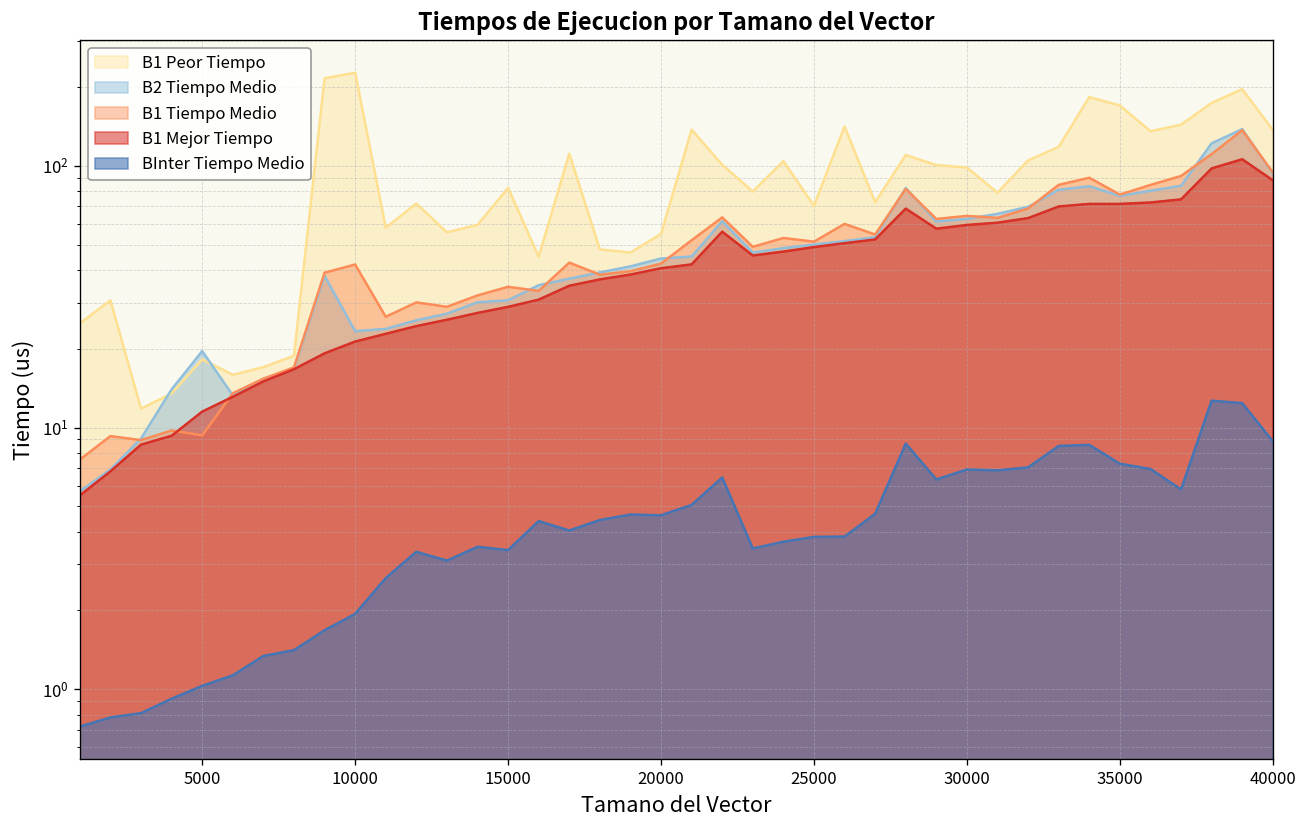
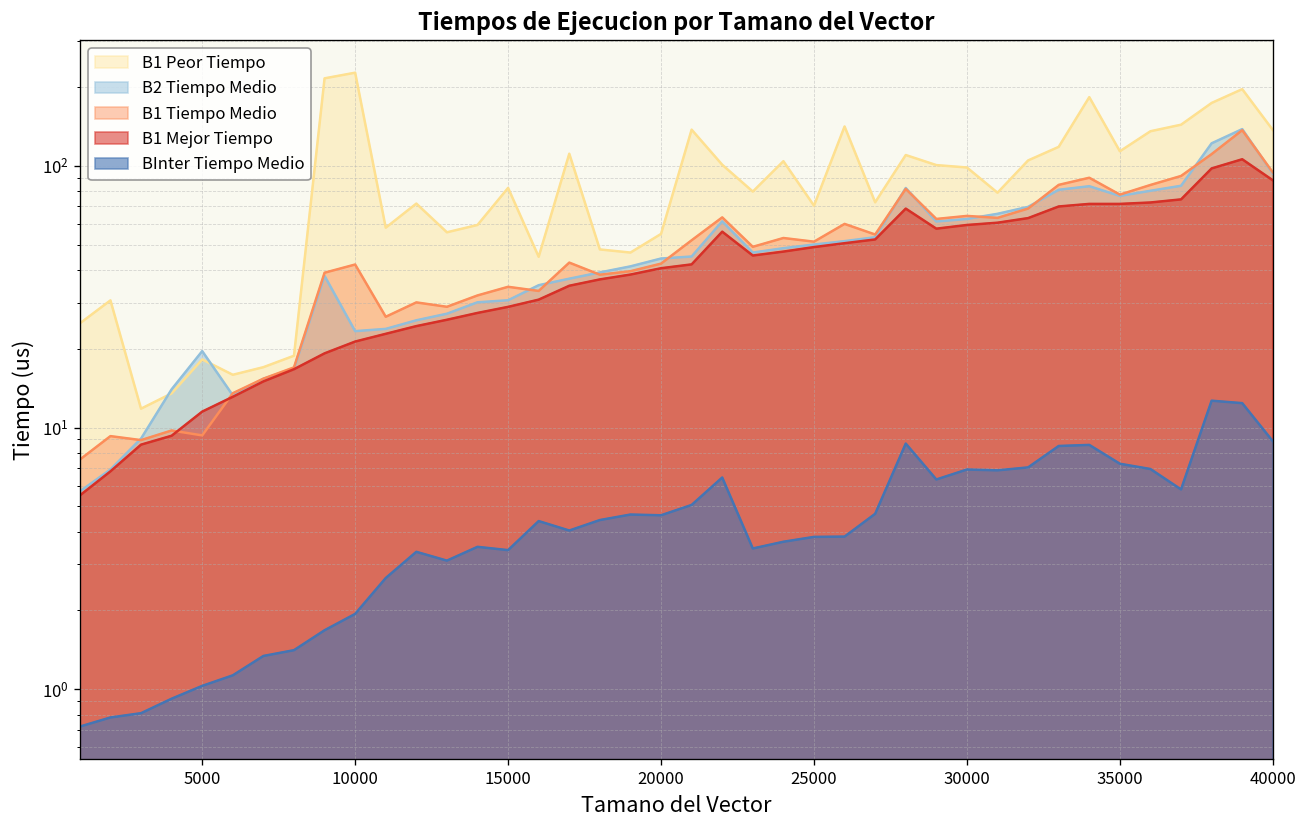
B1 Peor Tiempo, 35000: 170 -> 110
